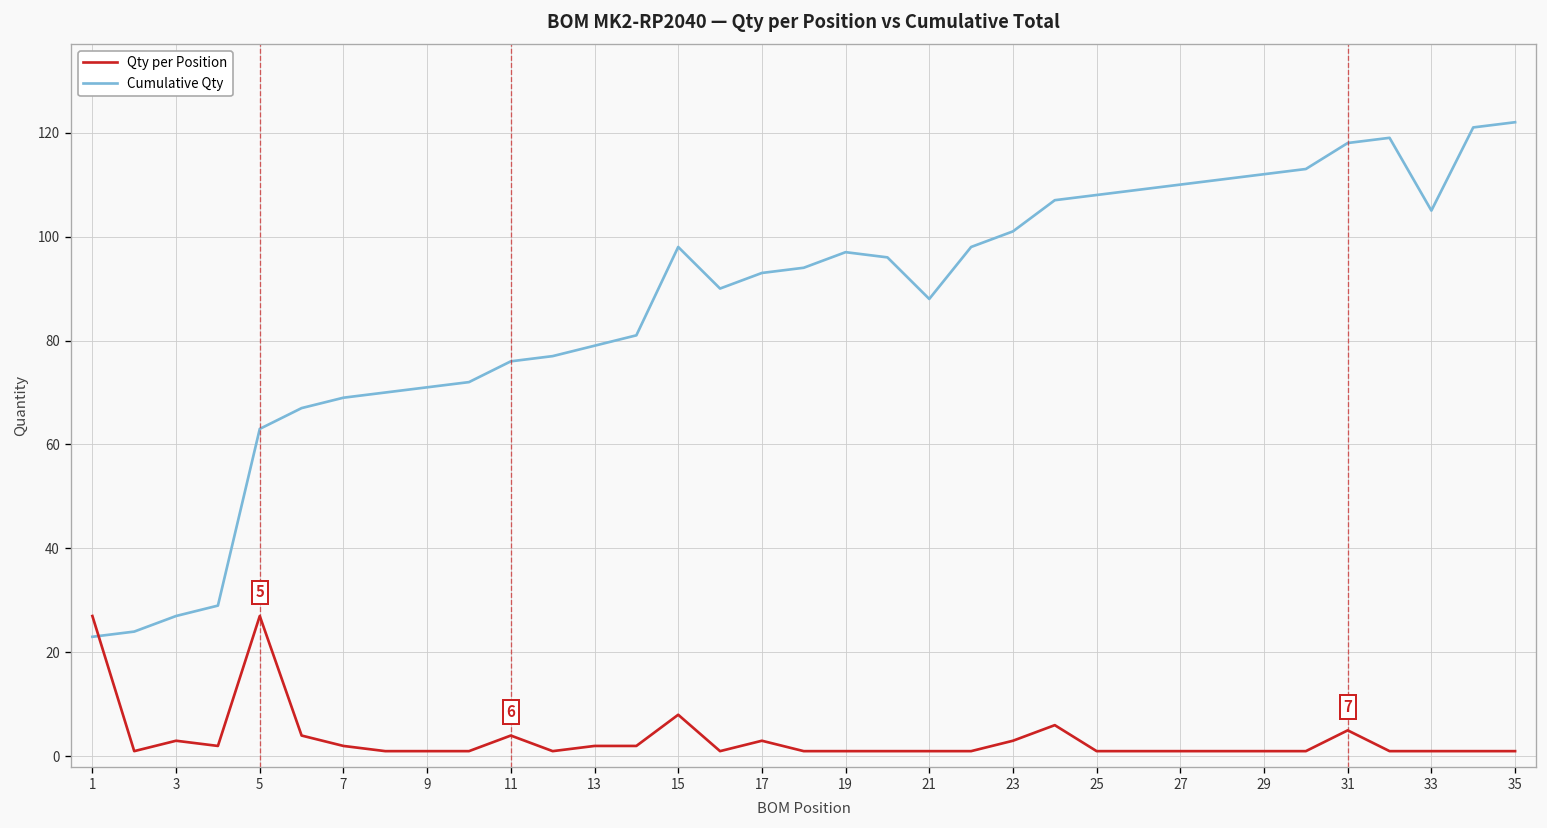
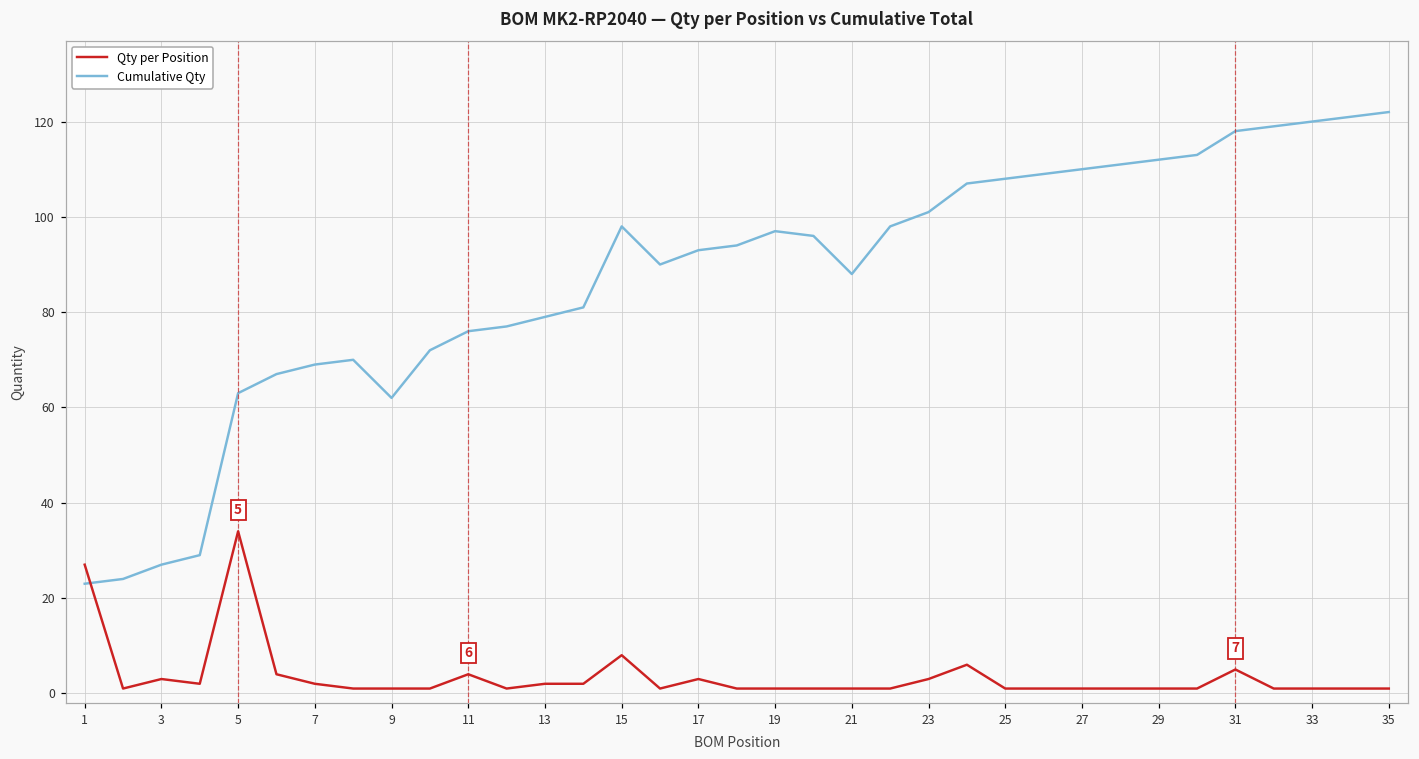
Qty per Position, 5: 27 -> 34
Cumulative Qty, 9: 71 -> 62
Cumulative Qty, 33: 105 -> 120
